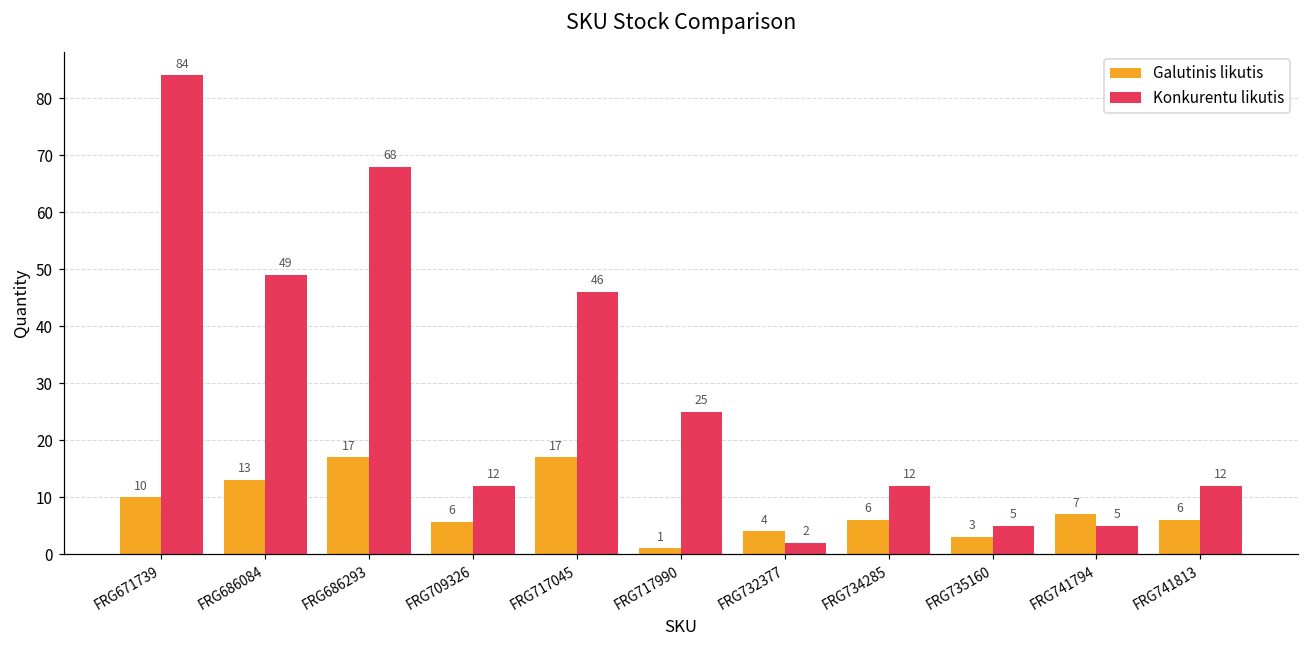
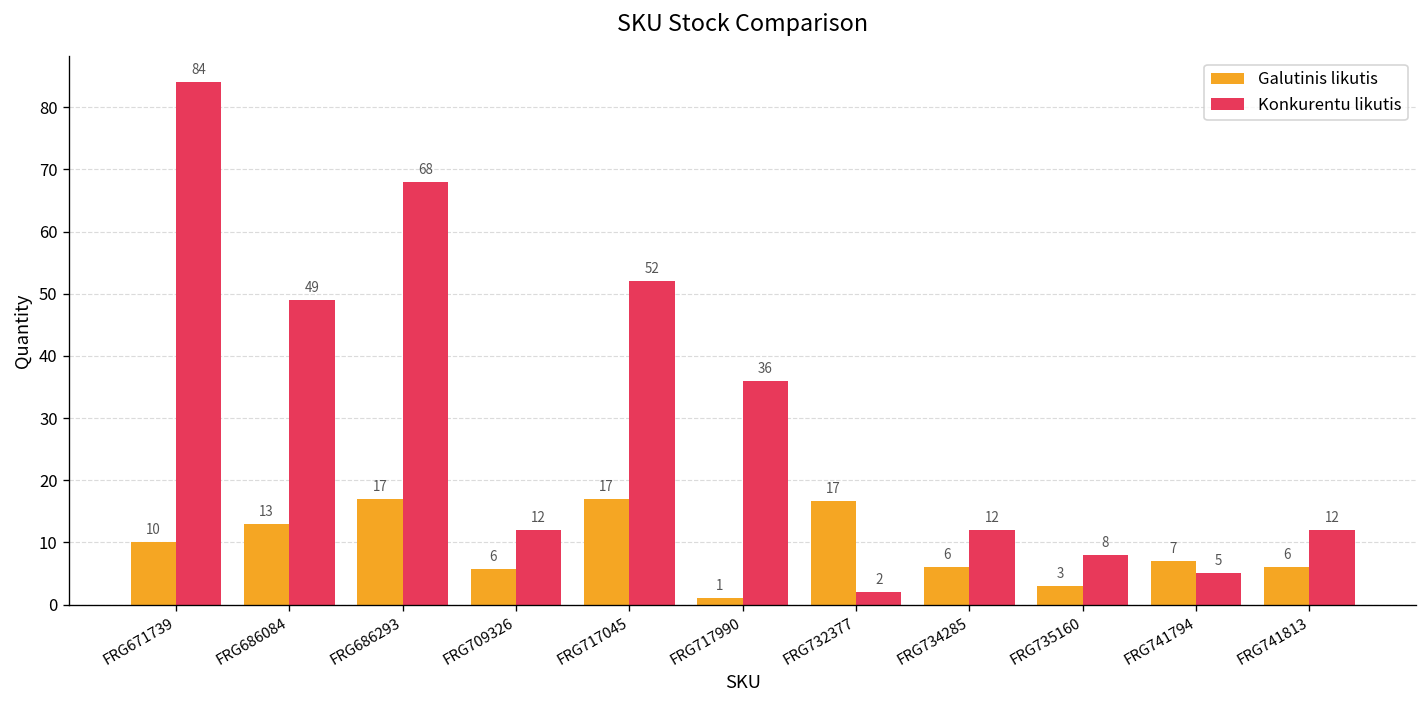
Konkurentu likutis, FRG717045: 46 -> 52
Konkurentu likutis, FRG717990: 25 -> 36
Galutinis likutis, FRG732377: 4 -> 17
Konkurentu likutis, FRG735160: 5 -> 8
